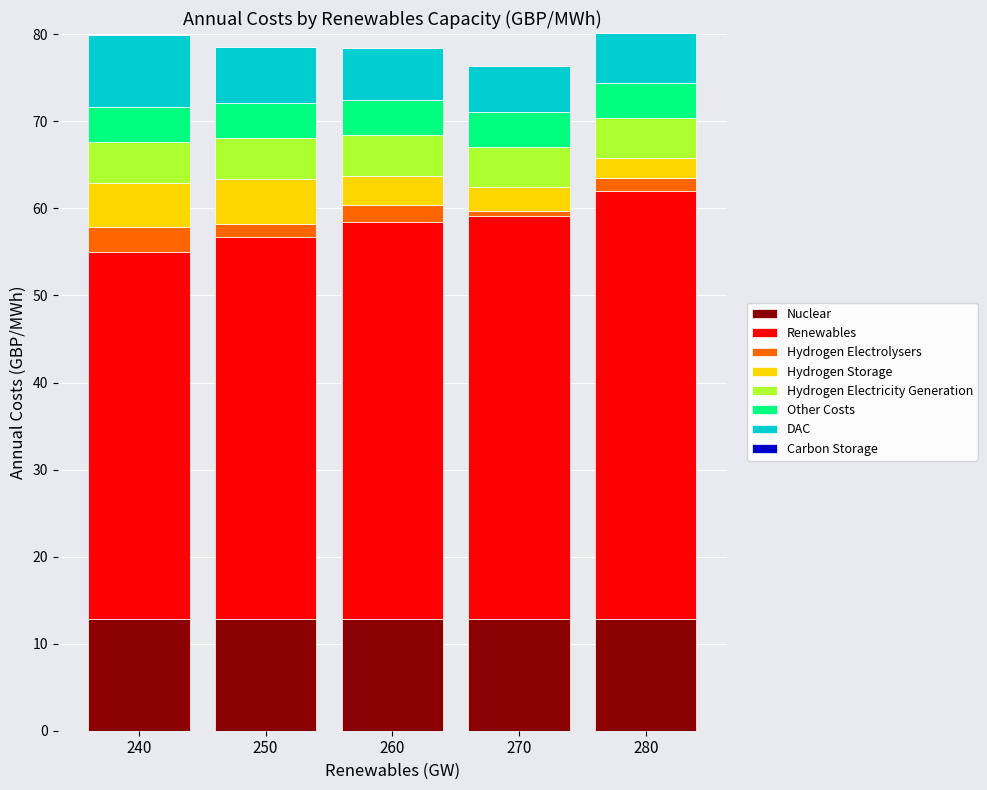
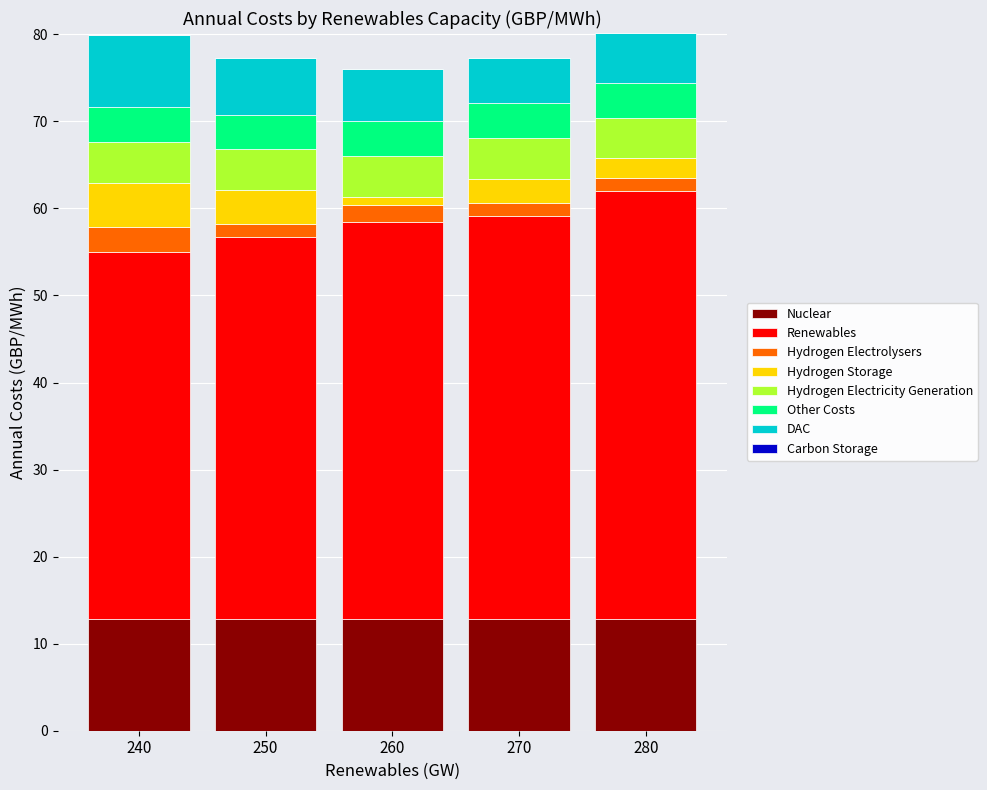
Hydrogen Storage, 250: 5 -> 4
Hydrogen Storage, 260: 3 -> 1
Hydrogen Electrolysers, 270: 0.5 -> 1.5
